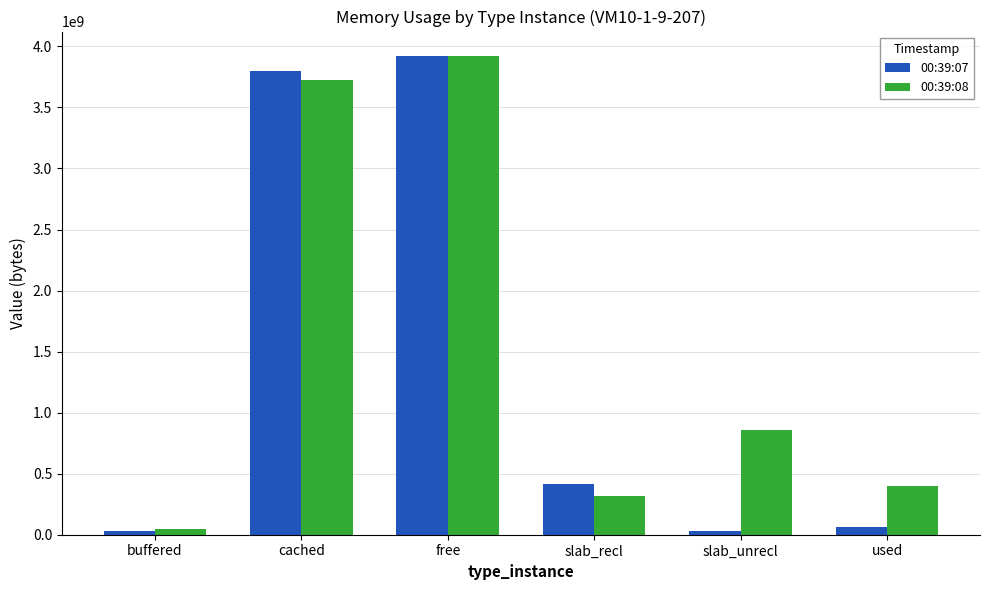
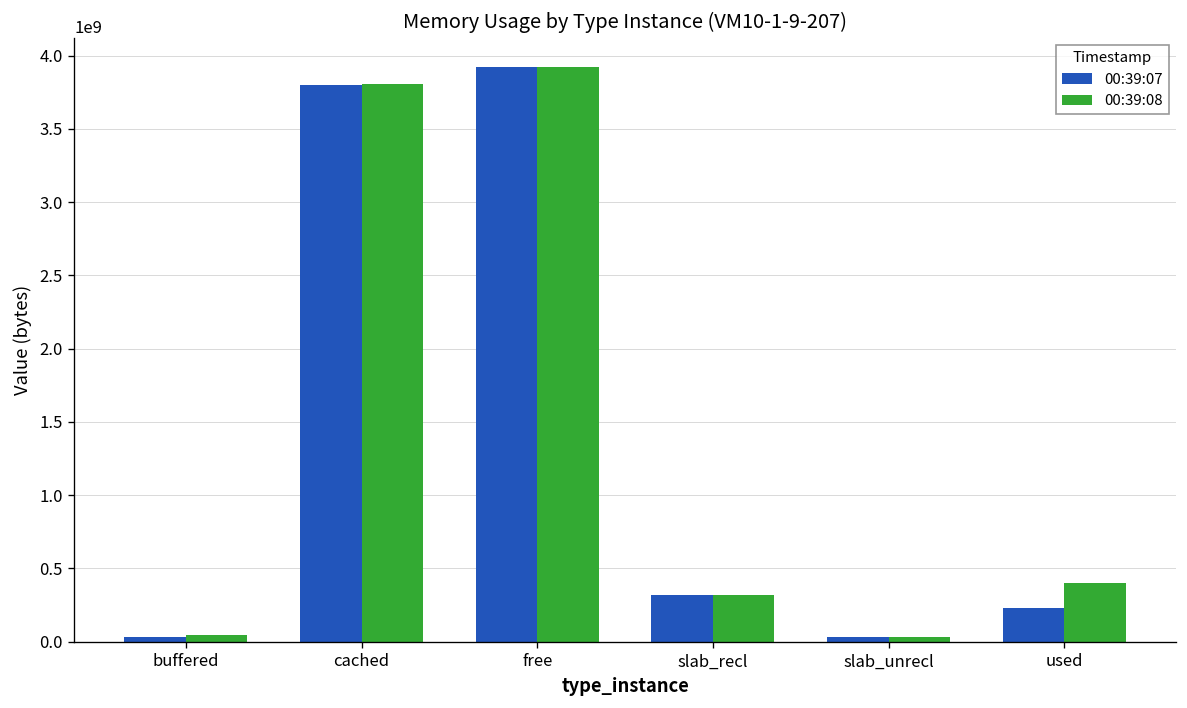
00:39:08, cached: 3720000000 -> 3810000000
00:39:07, slab_recl: 420000000 -> 320000000
00:39:08, slab_unrecl: 860000000 -> 30000000
00:39:07, used: 60000000 -> 230000000
